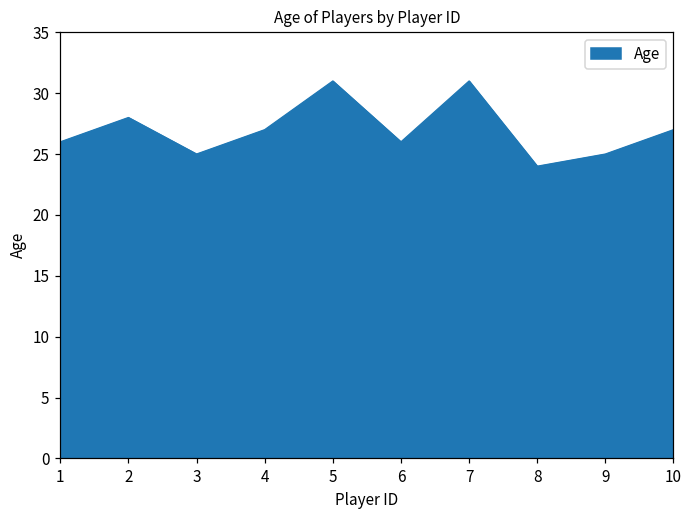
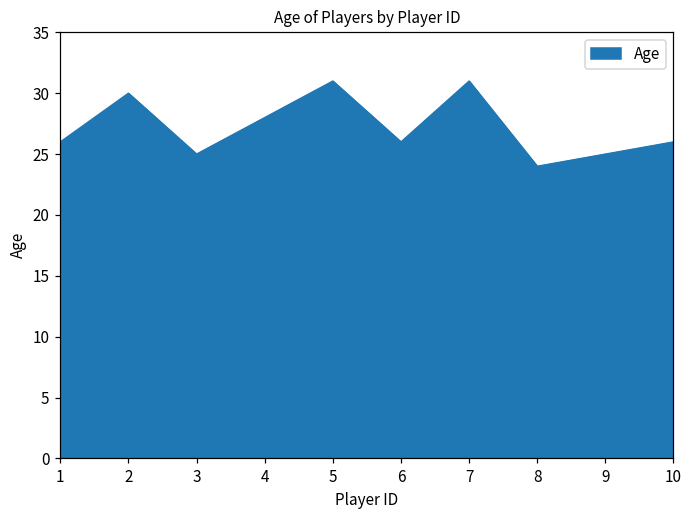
2: 28 -> 30
4: 27 -> 28
10: 27 -> 26
